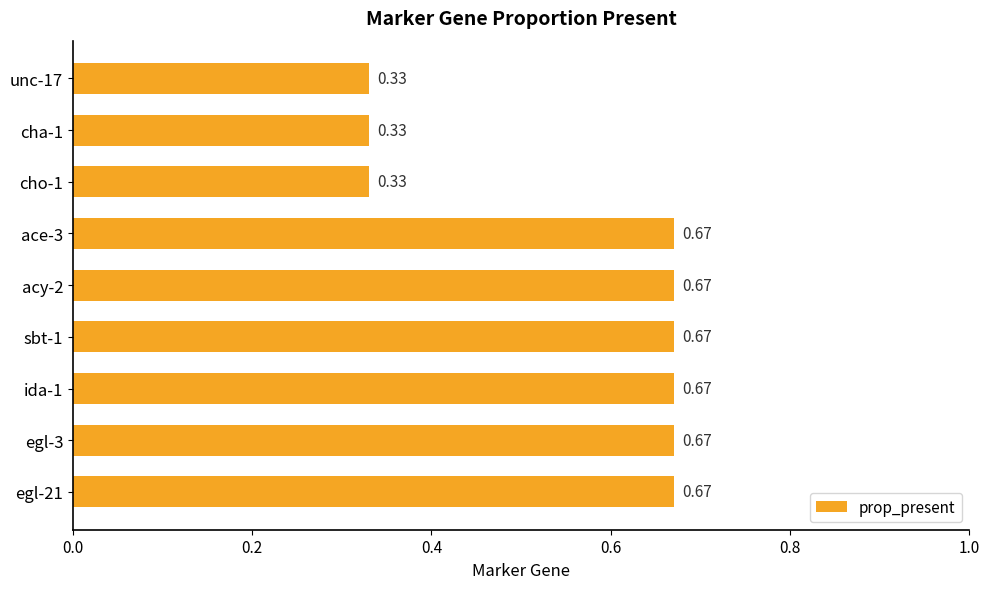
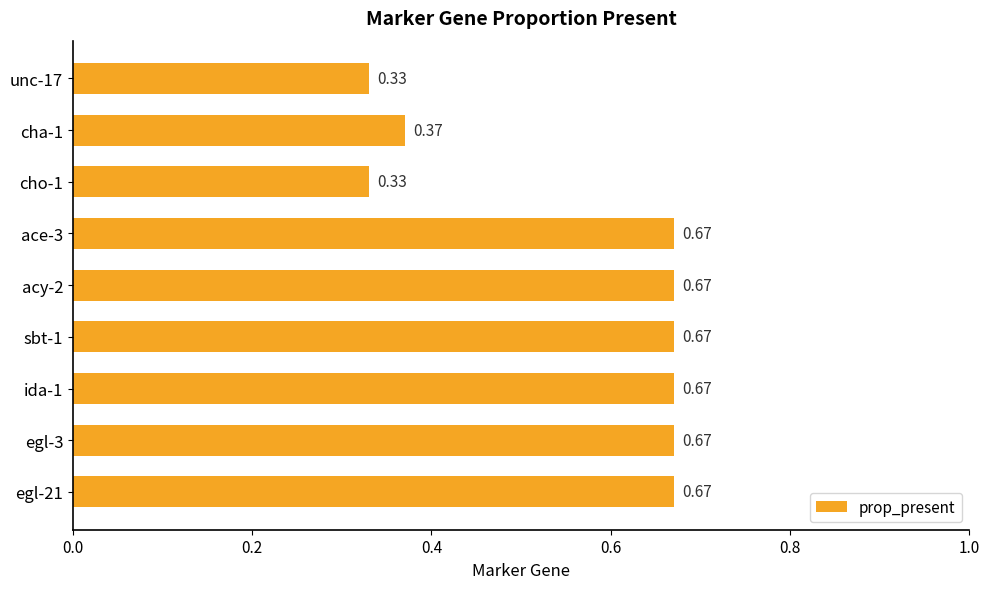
cha-1: 0.33 -> 0.37
